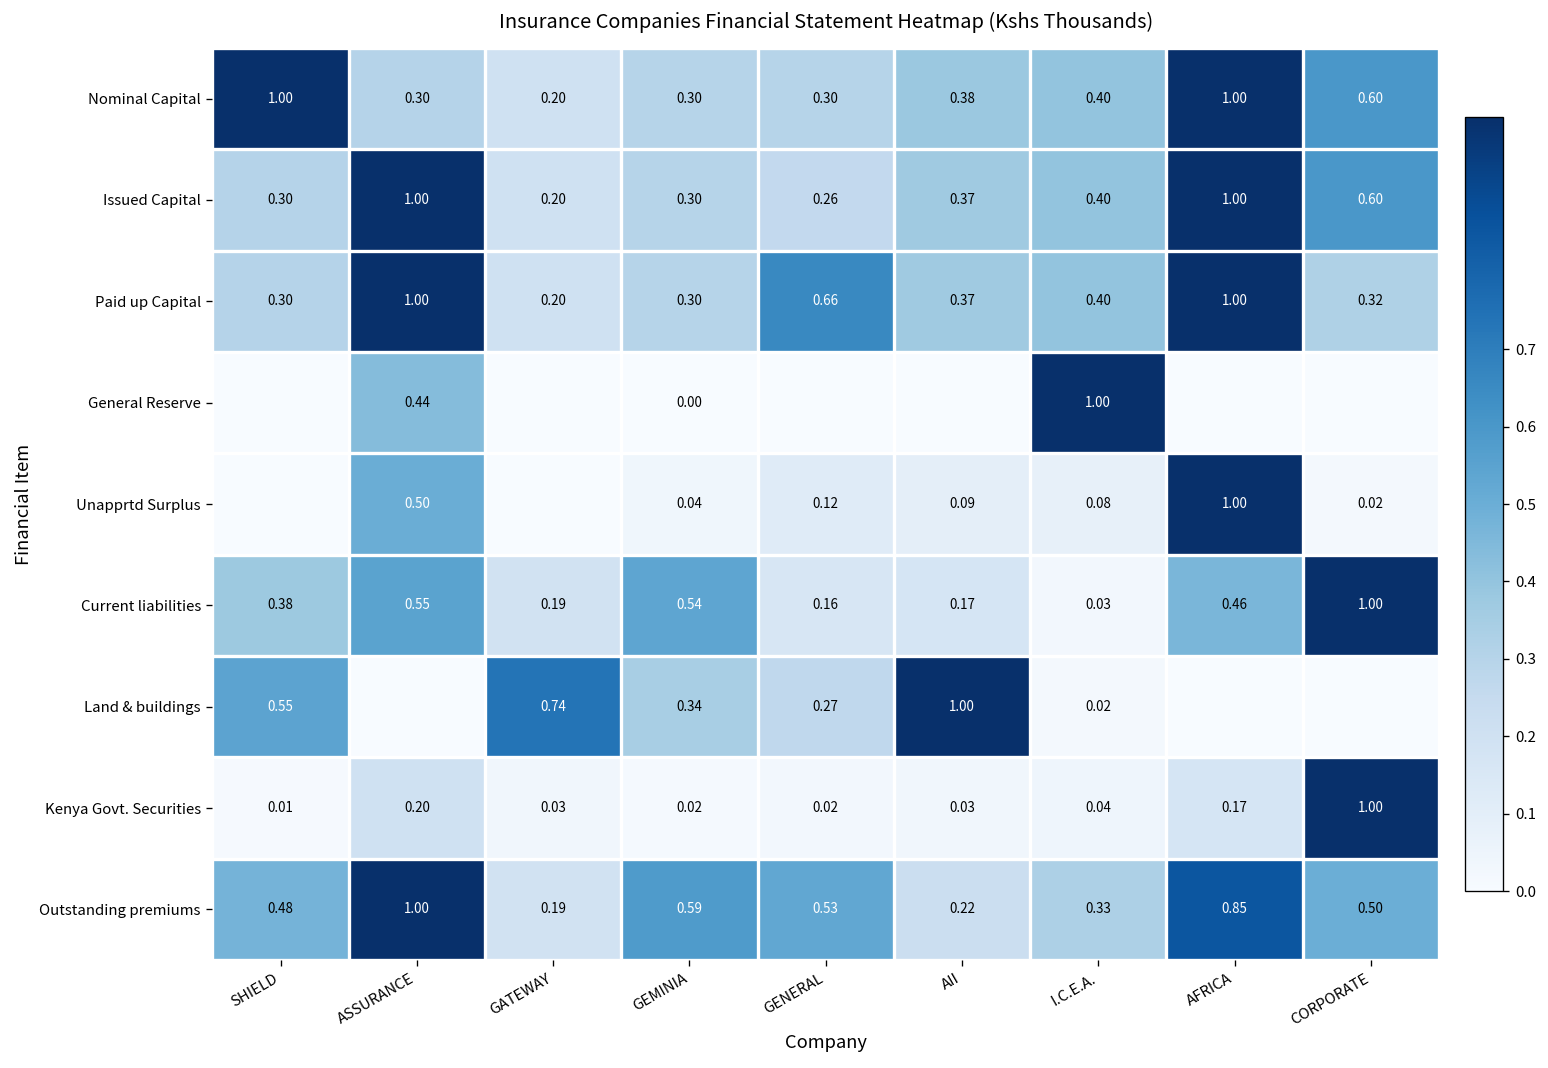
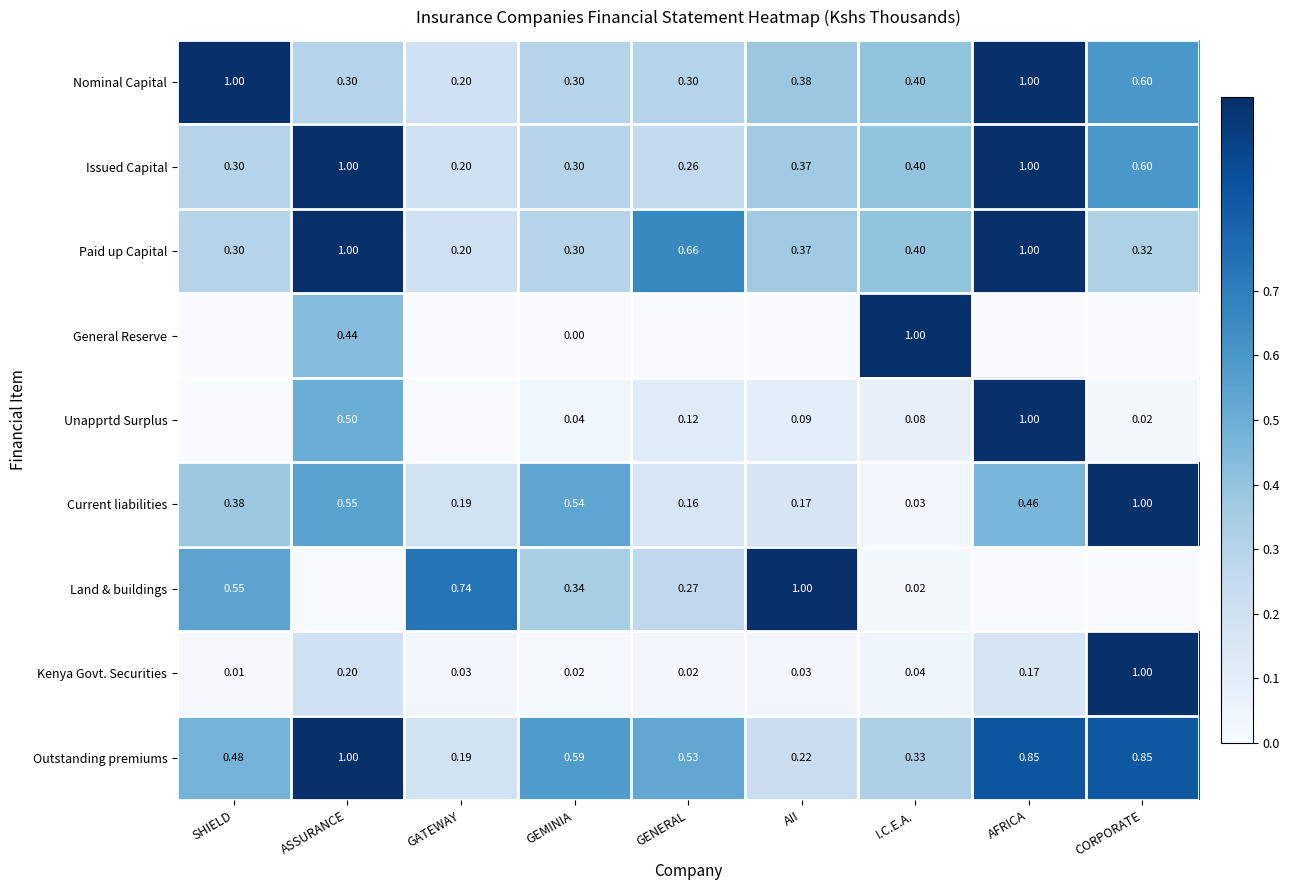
Outstanding premiums, CORPORATE: 0.50 -> 0.85
